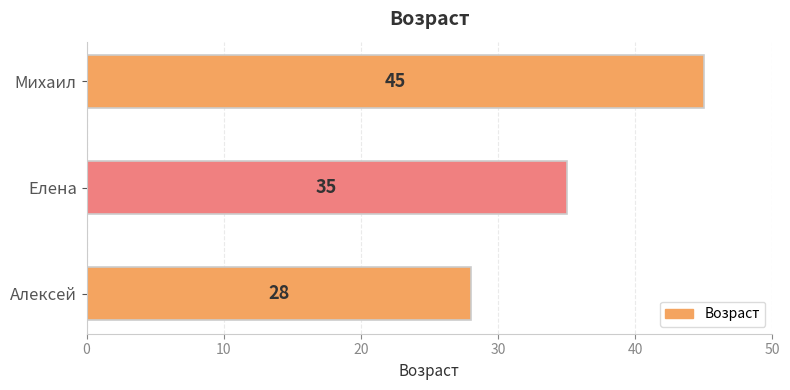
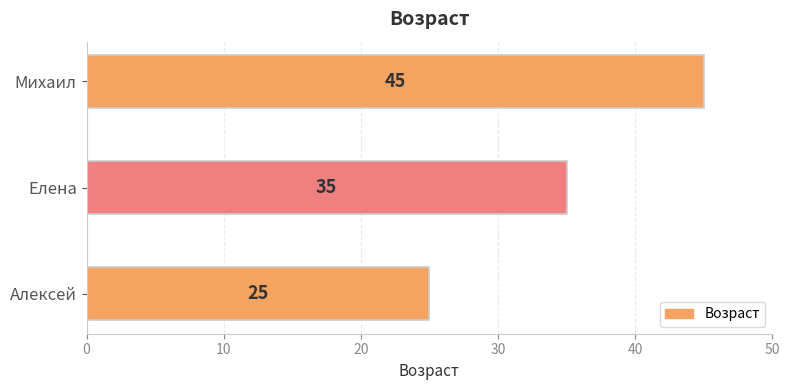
Алексей: 28 -> 25
